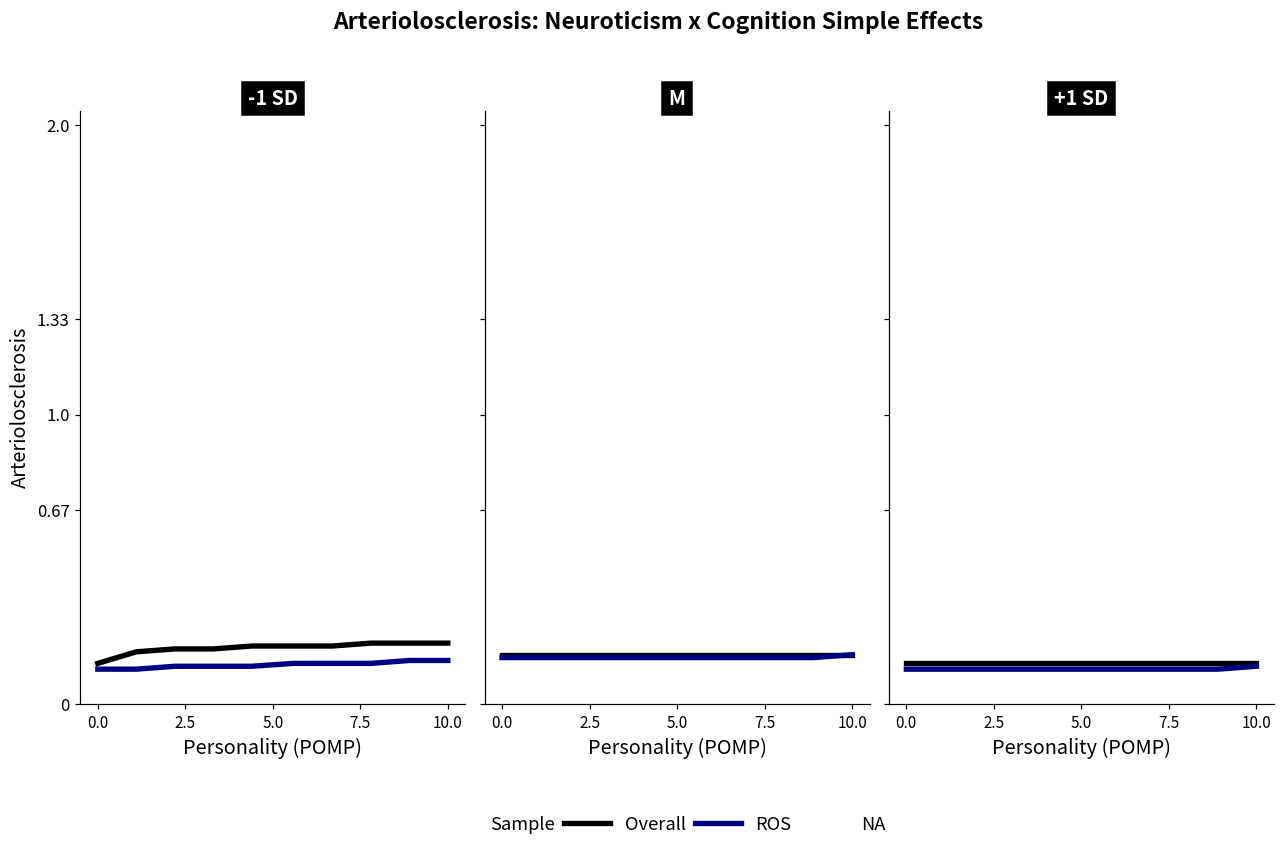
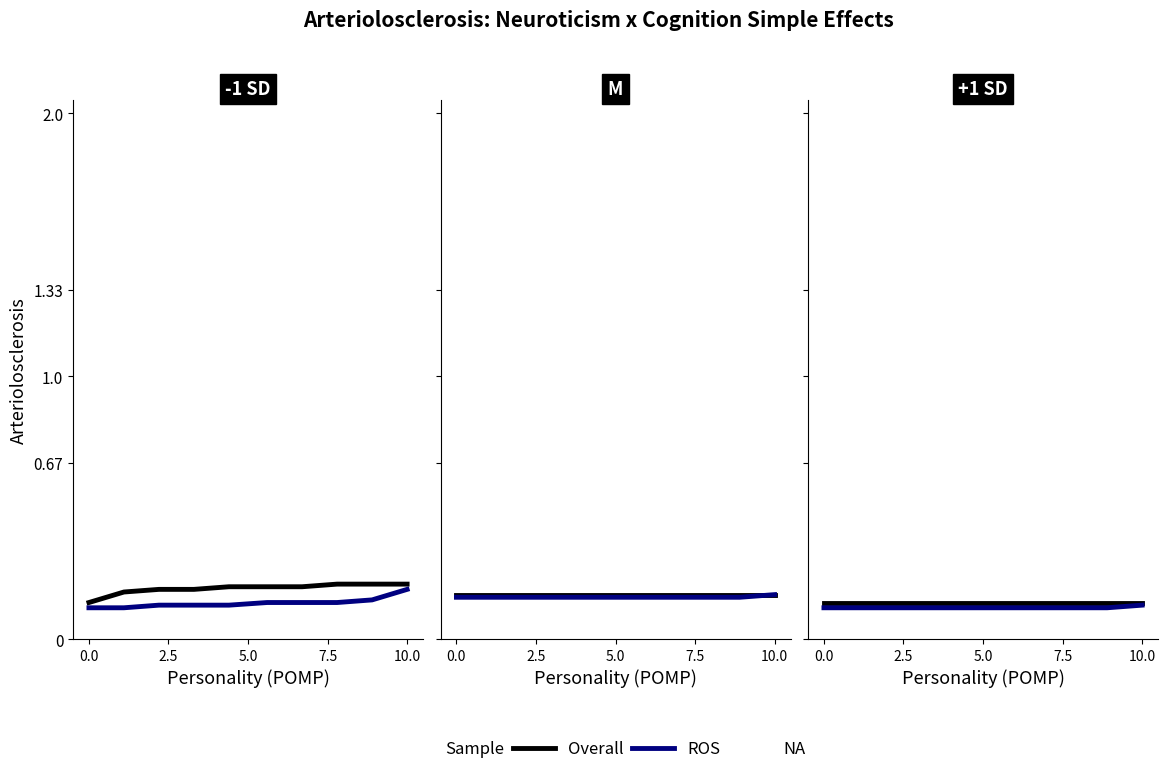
-1 SD, ROS, 10.0: 0.15 -> 0.19
